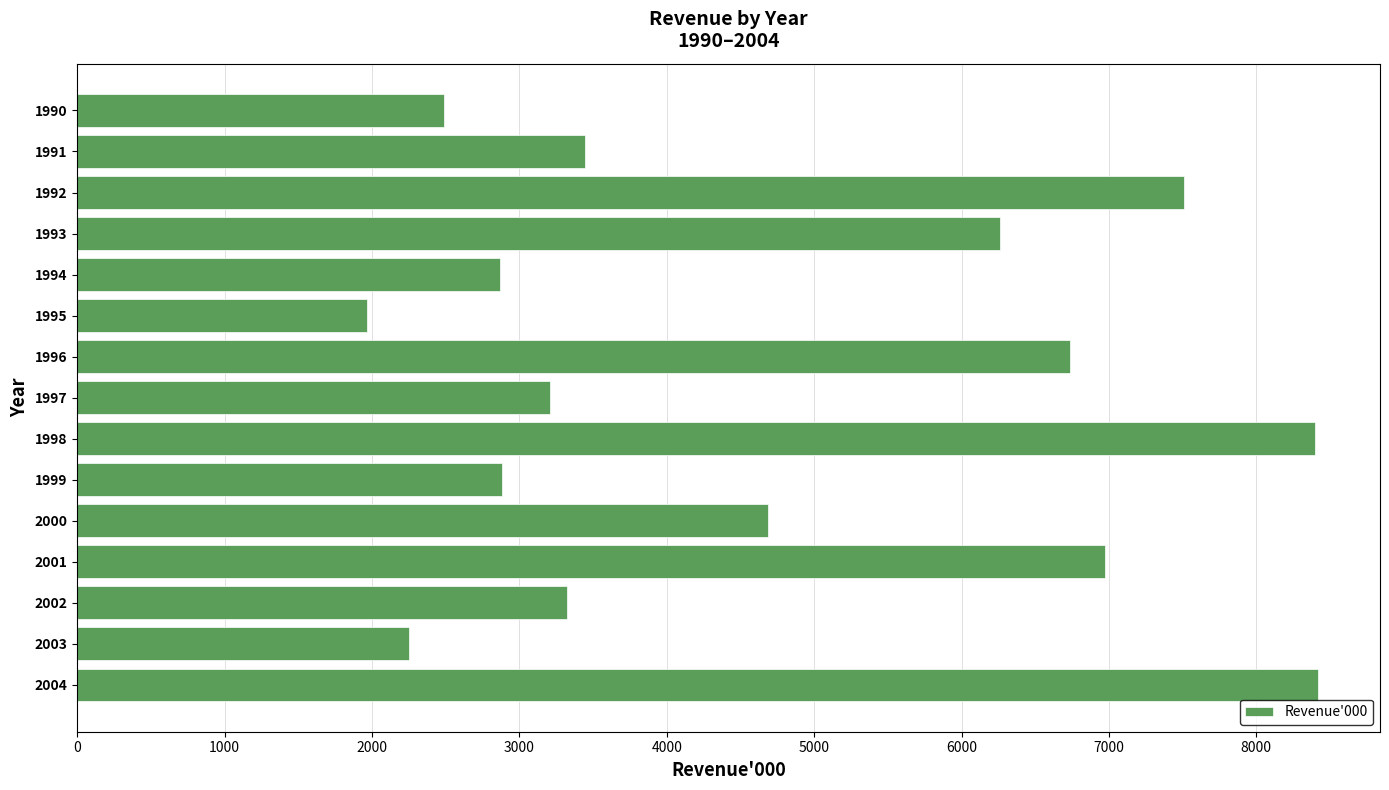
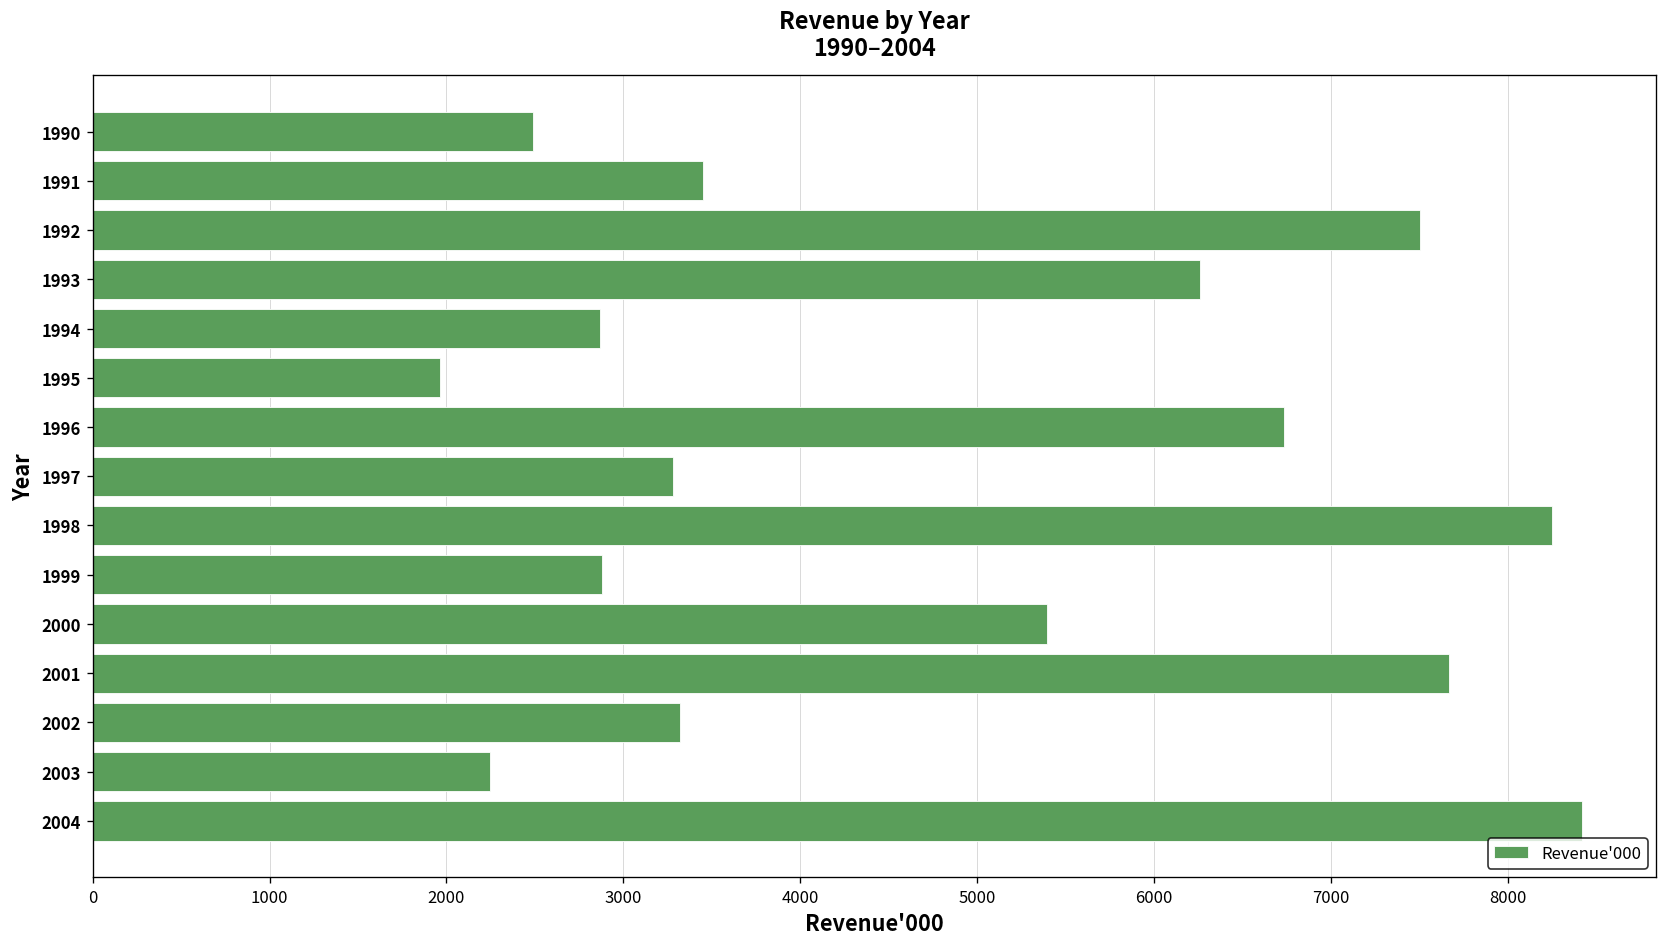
1997: 3210 -> 3280
1998: 8400 -> 8250
2000: 4690 -> 5400
2001: 6980 -> 7670
